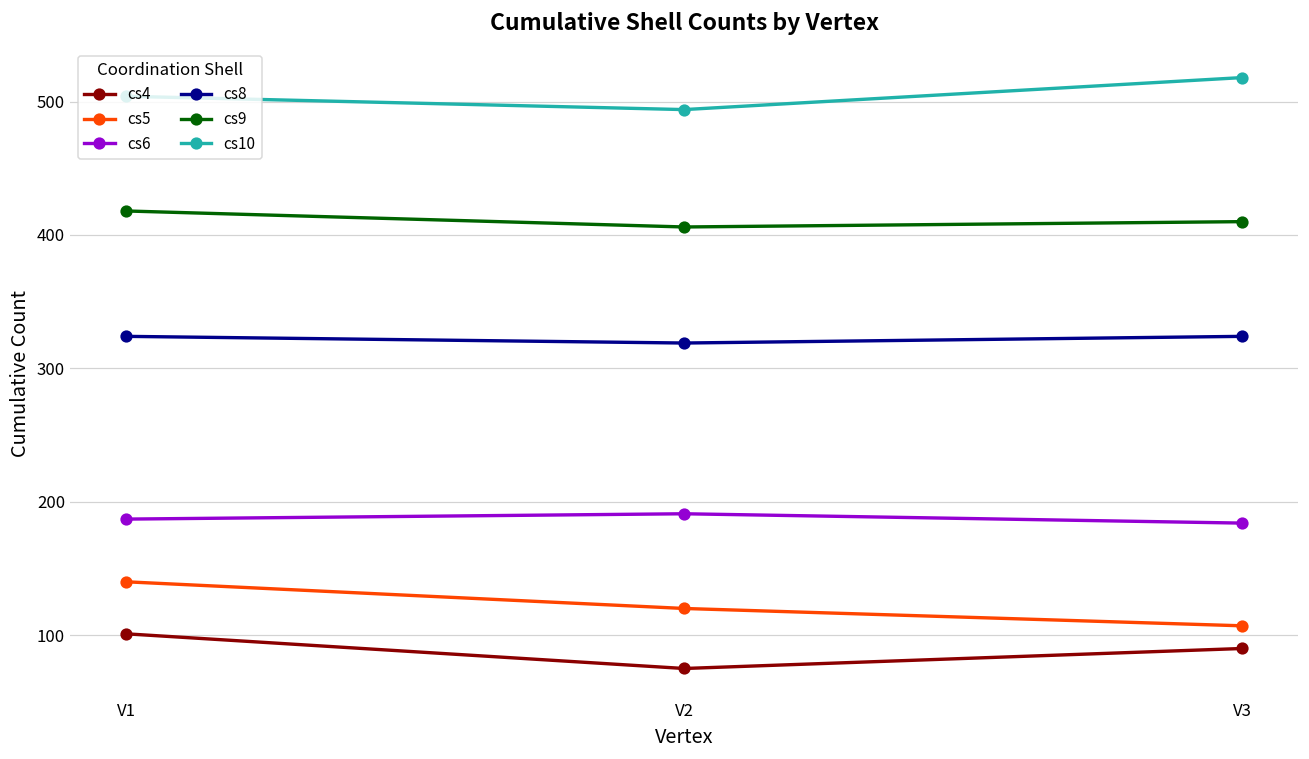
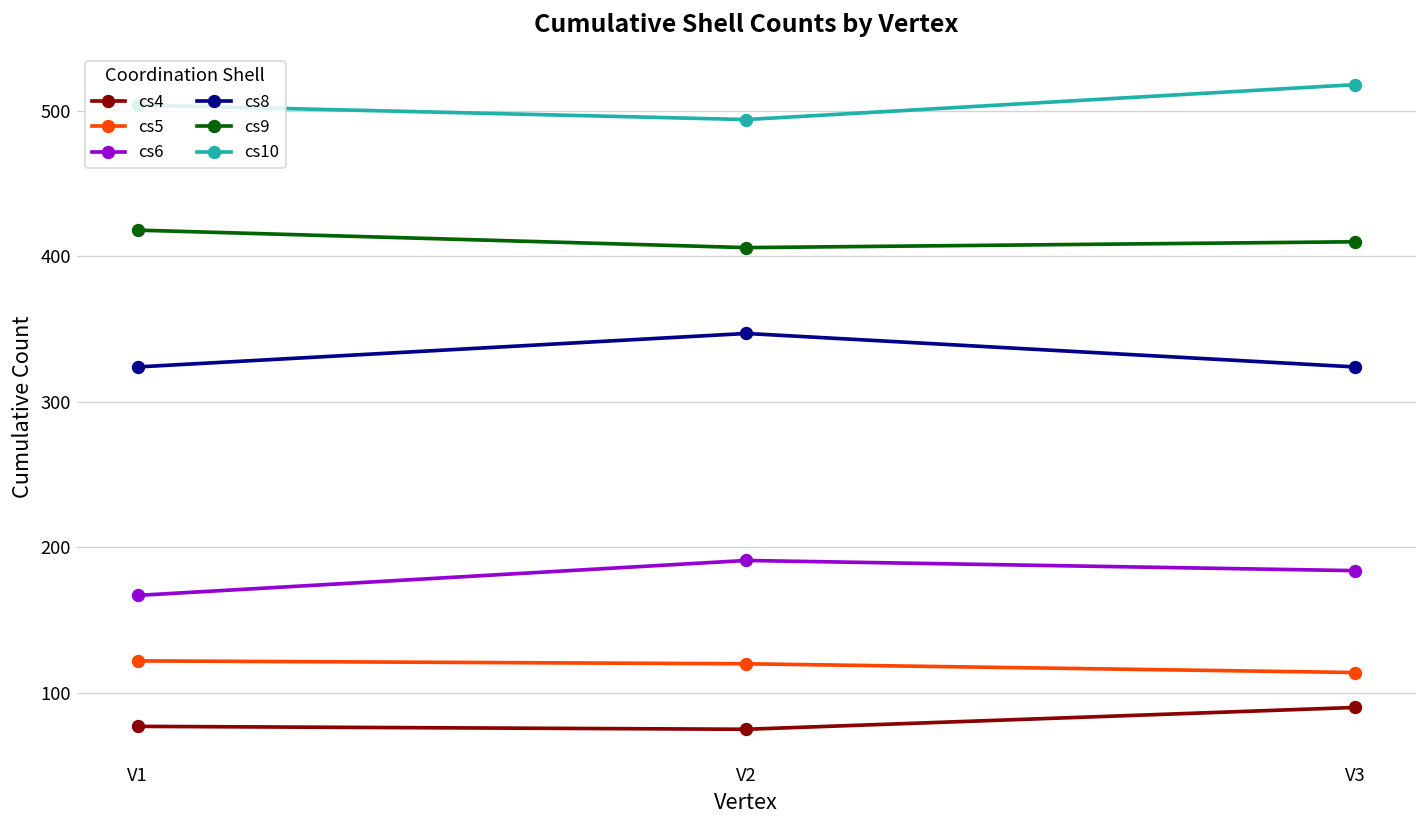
cs4, V1: 101 -> 77
cs5, V1: 140 -> 122
cs6, V1: 187 -> 167
cs8, V2: 319 -> 347
cs5, V3: 107 -> 114
